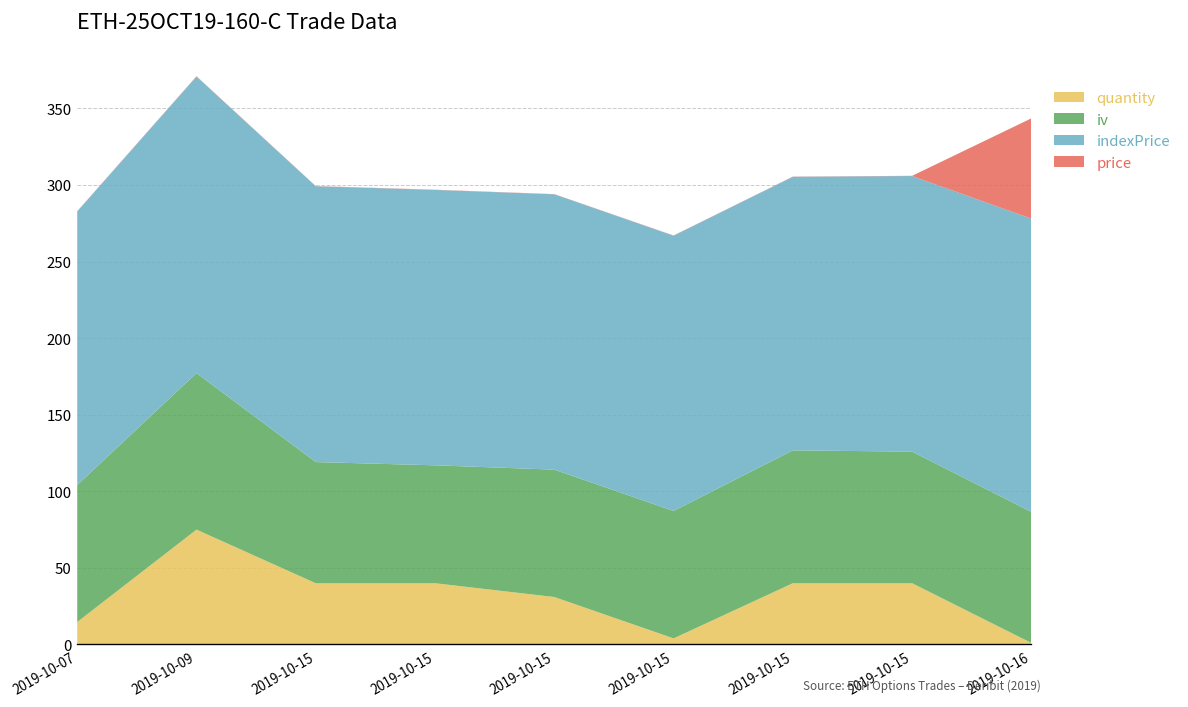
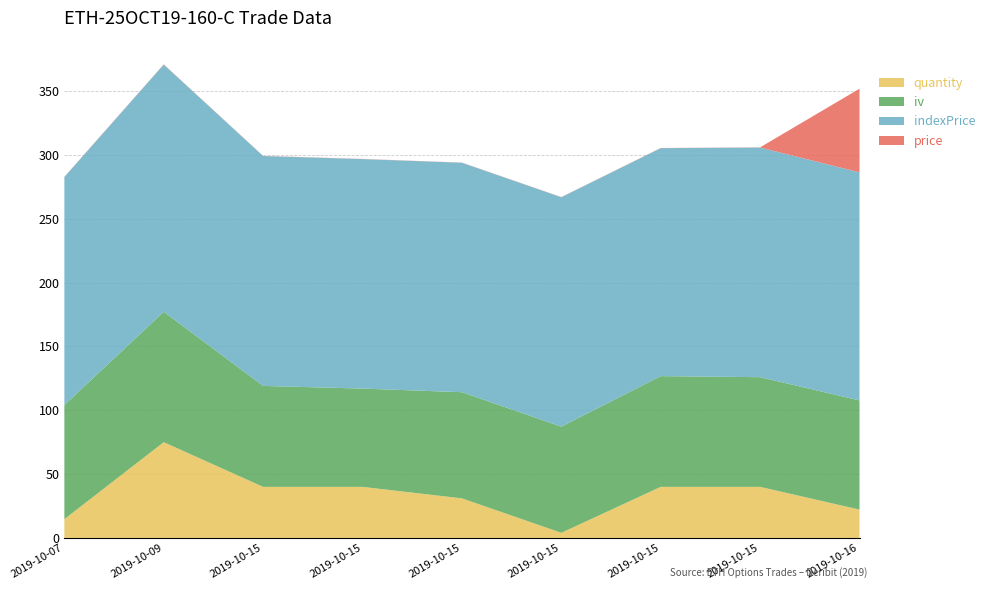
quantity, 2019-10-16: 1 -> 22
indexPrice, 2019-10-16: 191 -> 179
